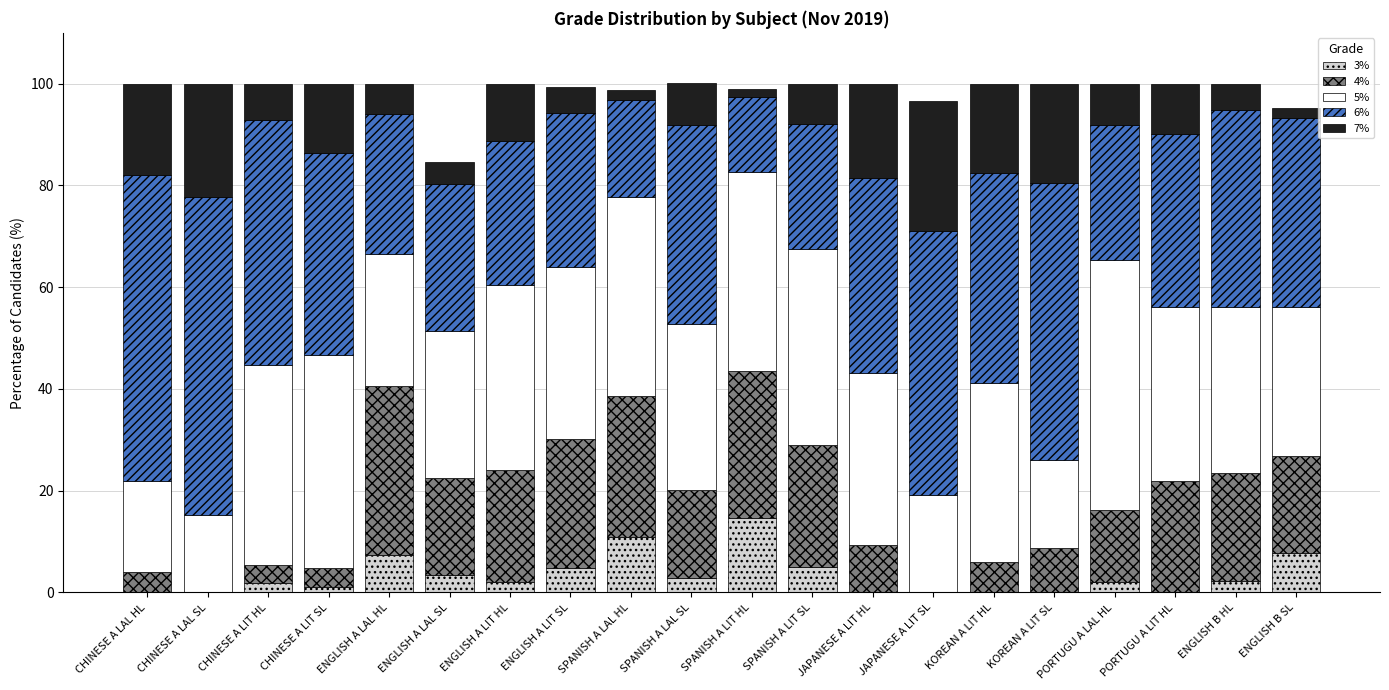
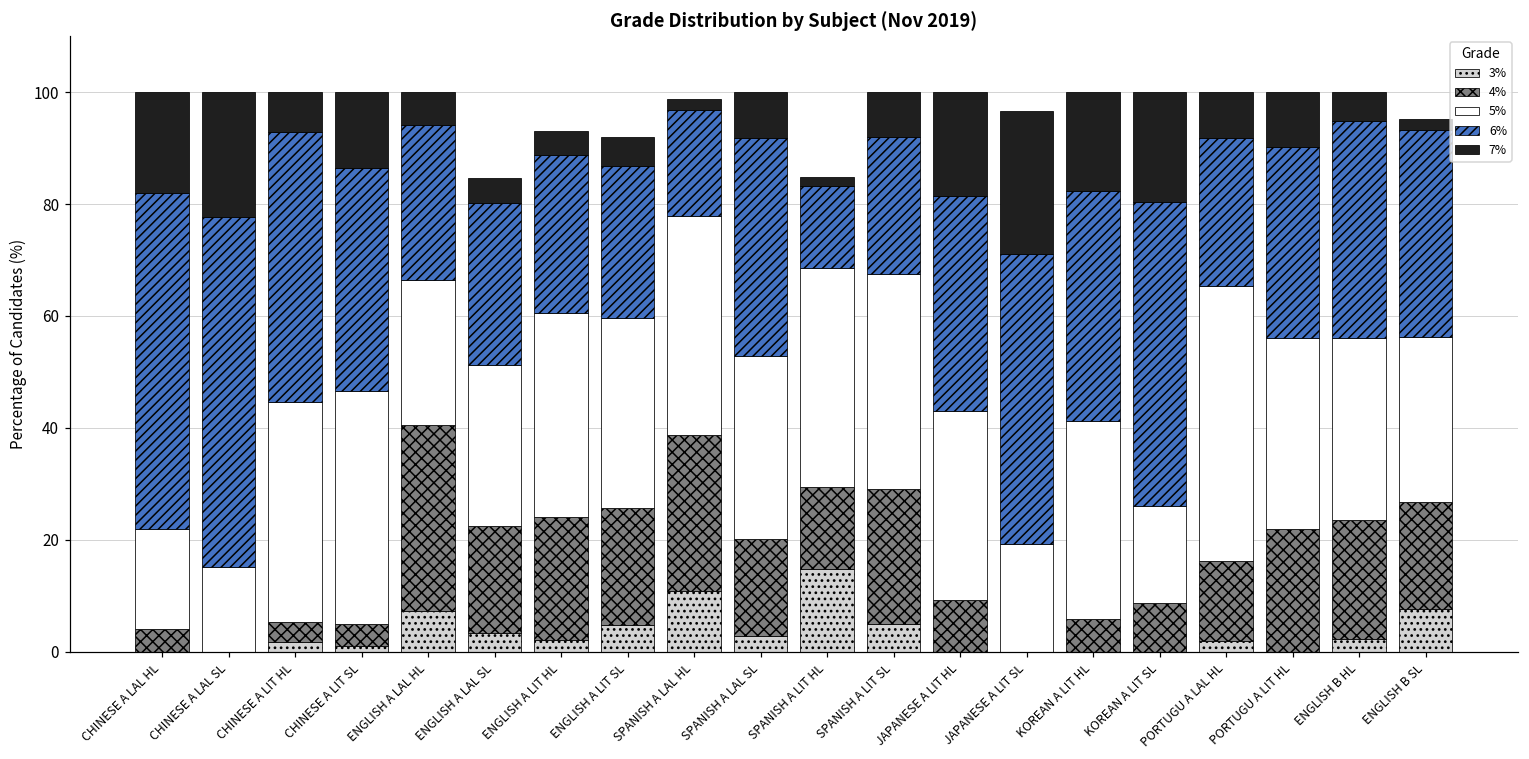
7%, ENGLISH A LIT HL: 11 -> 4
4%, ENGLISH A LIT SL: 25 -> 21
6%, ENGLISH A LIT SL: 30 -> 27
4%, SPANISH A LIT HL: 29 -> 15
